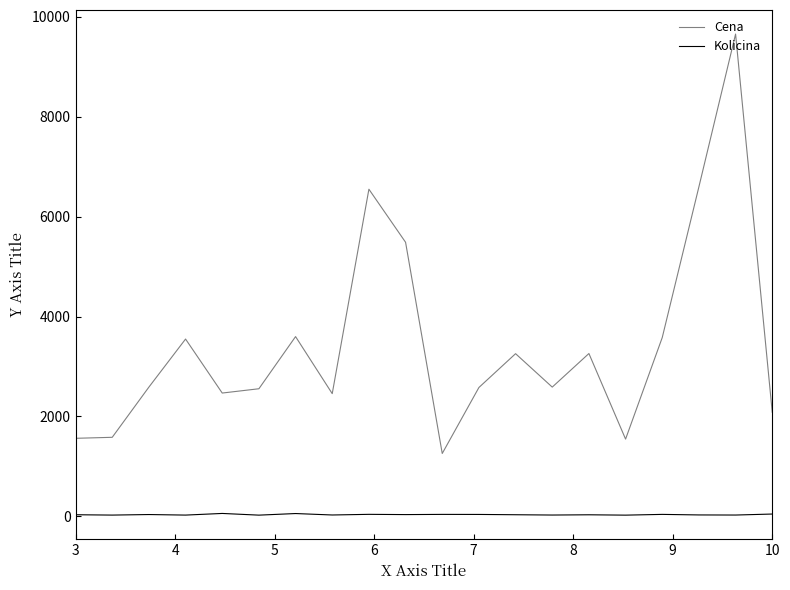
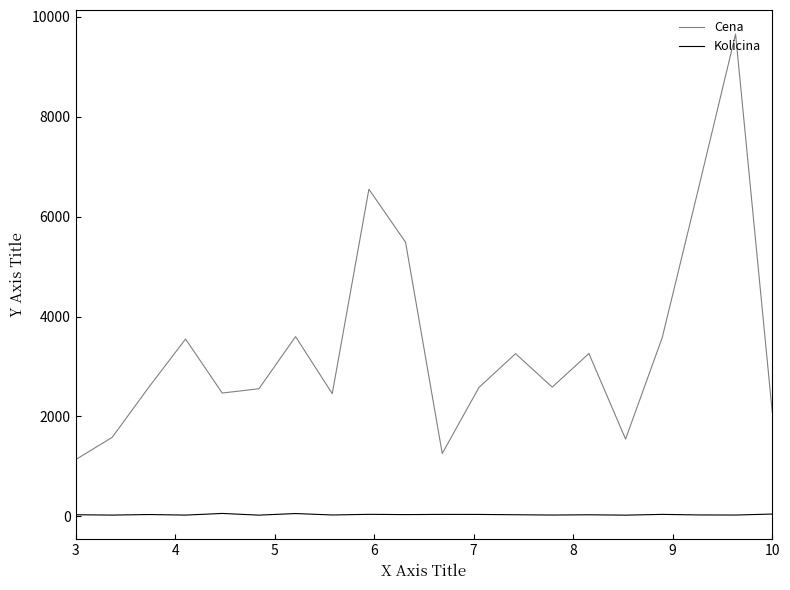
Cena, 3: 1600 -> 1100
